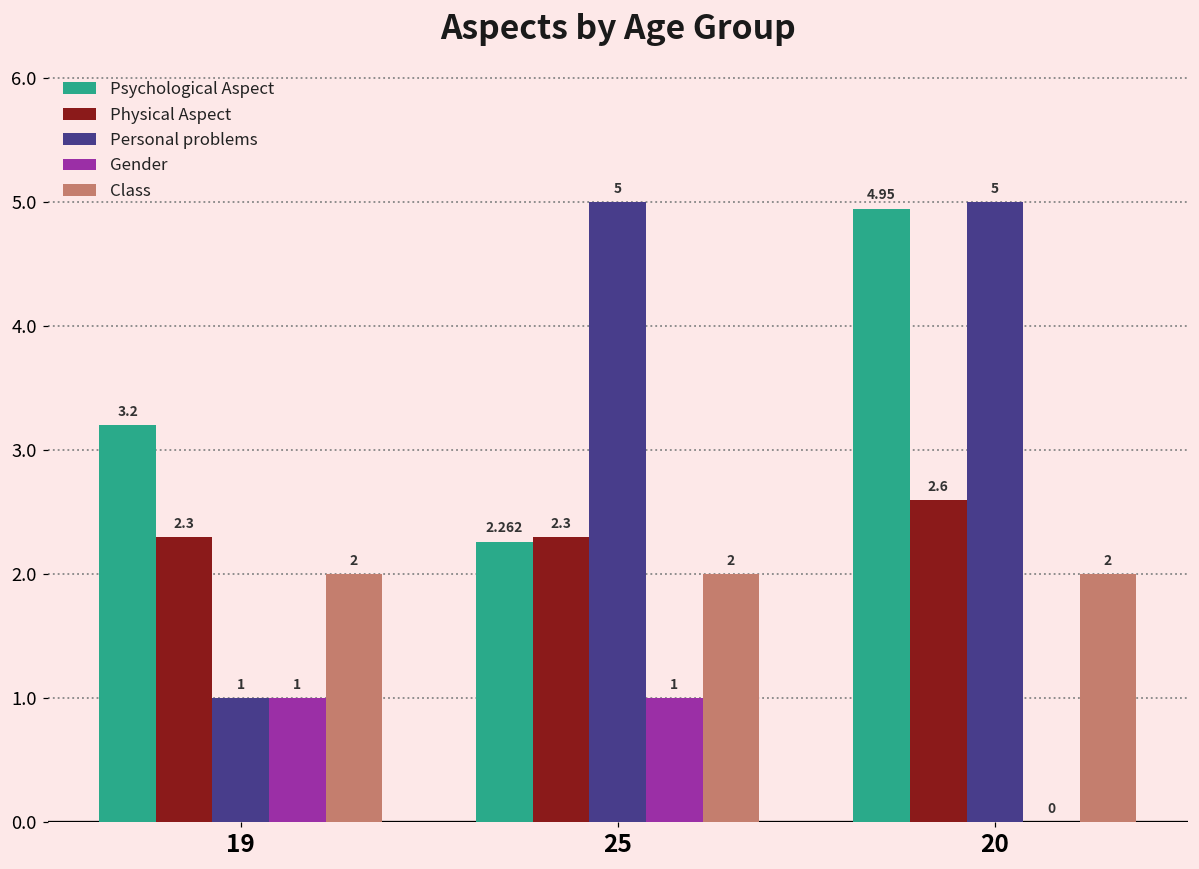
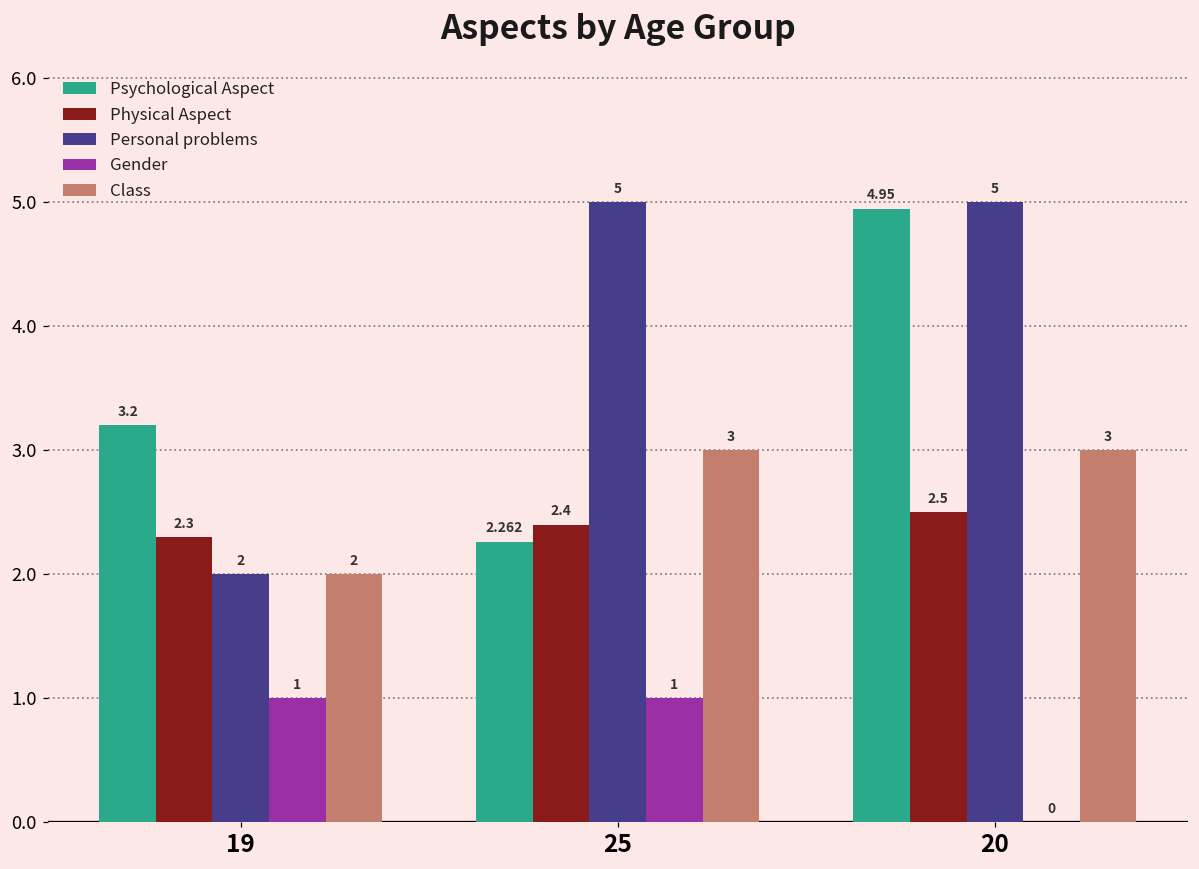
Personal problems, 19: 1 -> 2
Physical Aspect, 25: 2.3 -> 2.4
Class, 25: 2 -> 3
Physical Aspect, 20: 2.6 -> 2.5
Class, 20: 2 -> 3
